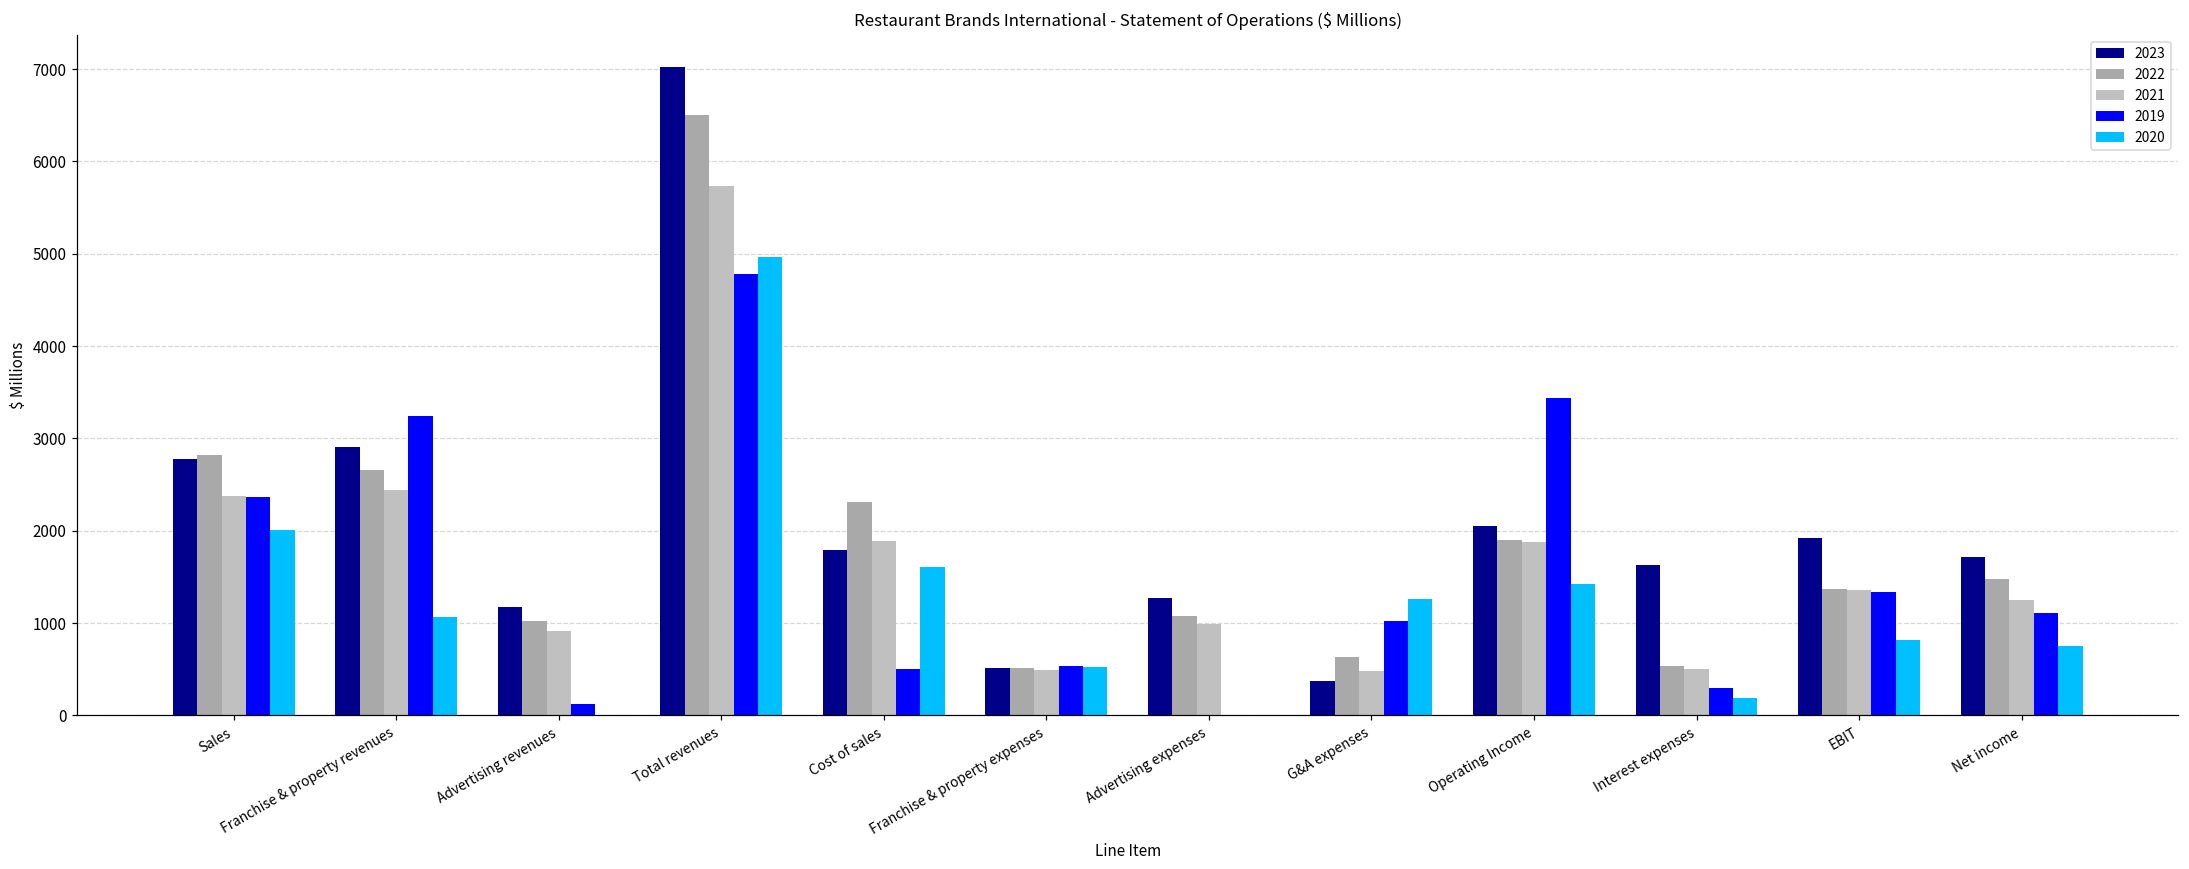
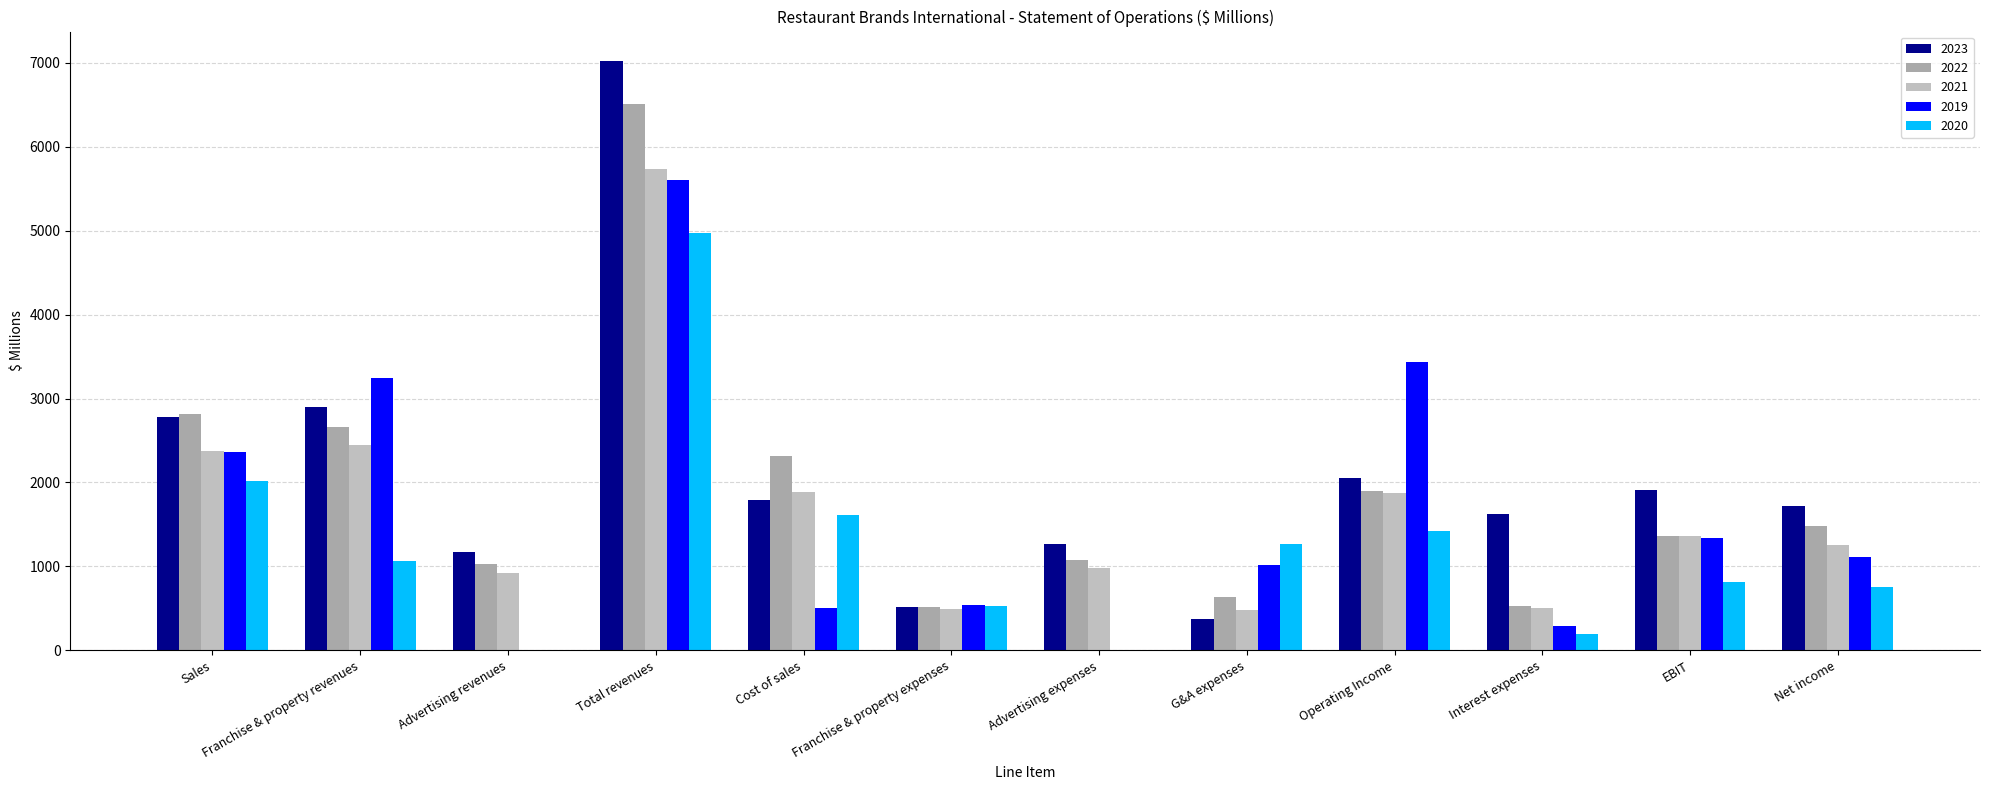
2019, Advertising revenues: 100 -> 0
2019, Total revenues: 4800 -> 5600
